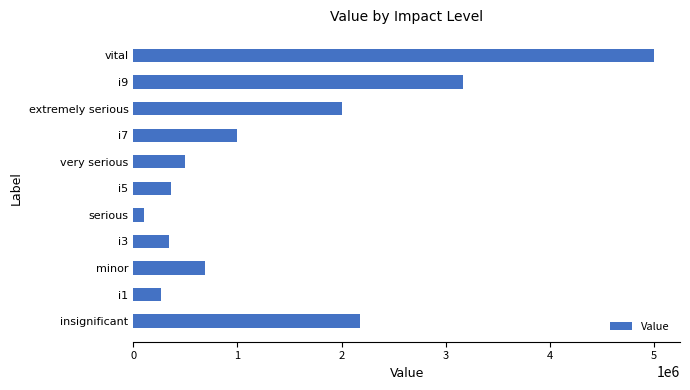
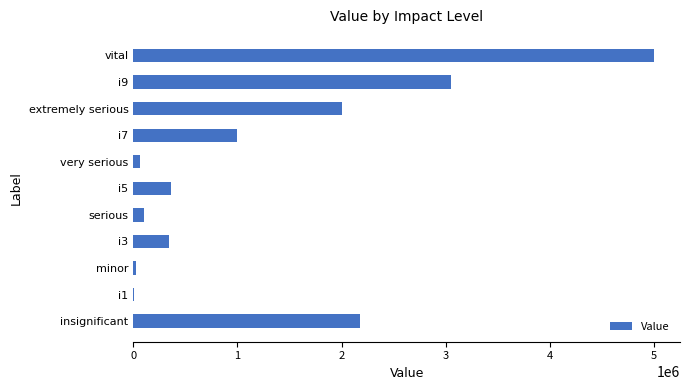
i9: 3160000 -> 3050000
very serious: 500000 -> 60000
minor: 690000 -> 30000
i1: 270000 -> 10000
